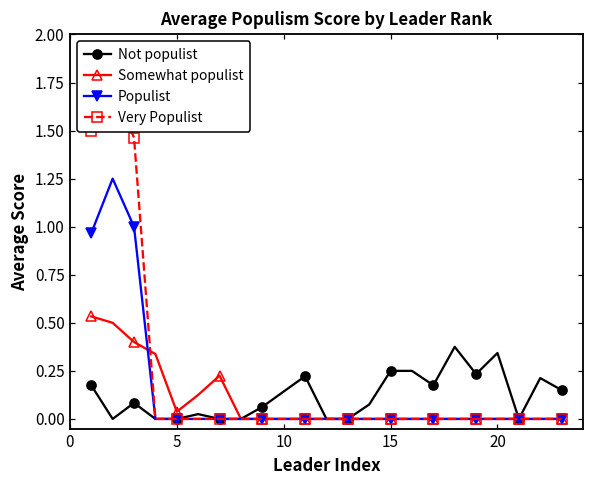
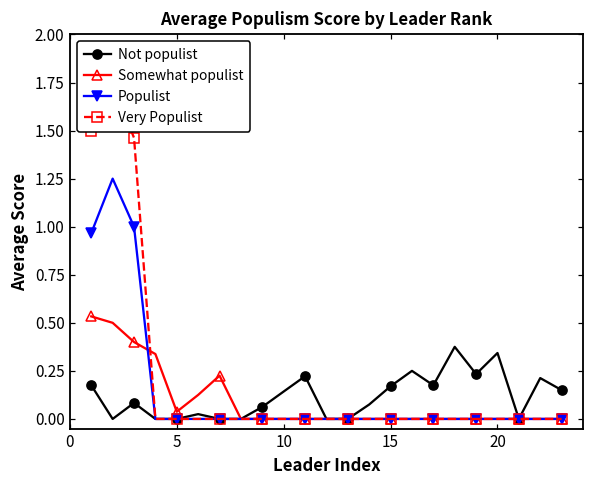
Not populist, 15: 0.25 -> 0.17
